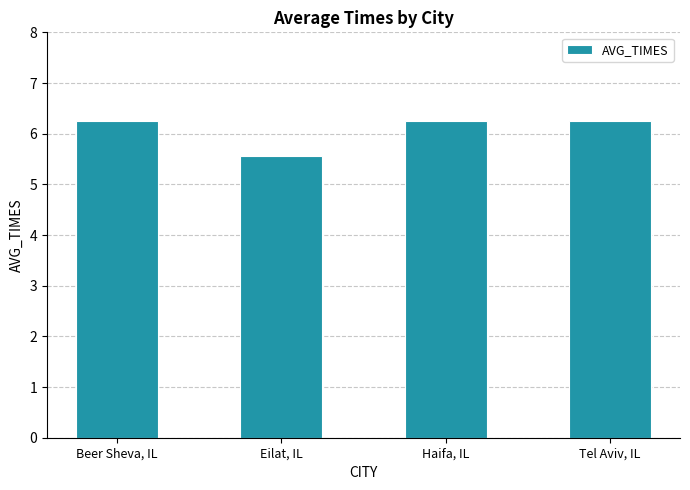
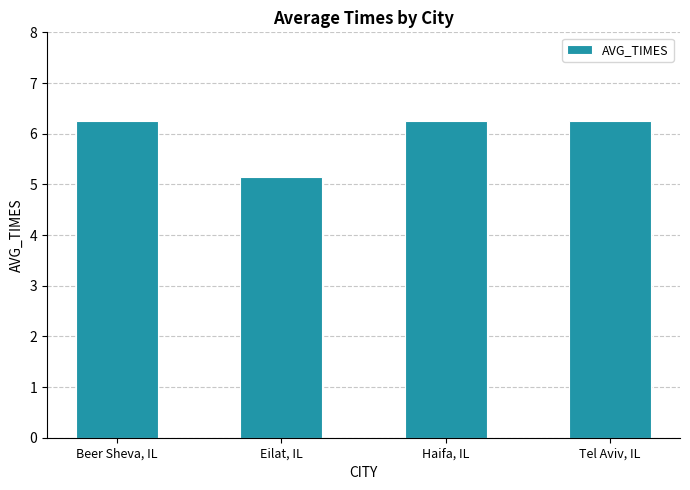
Eilat, IL: 5.6 -> 5.1
